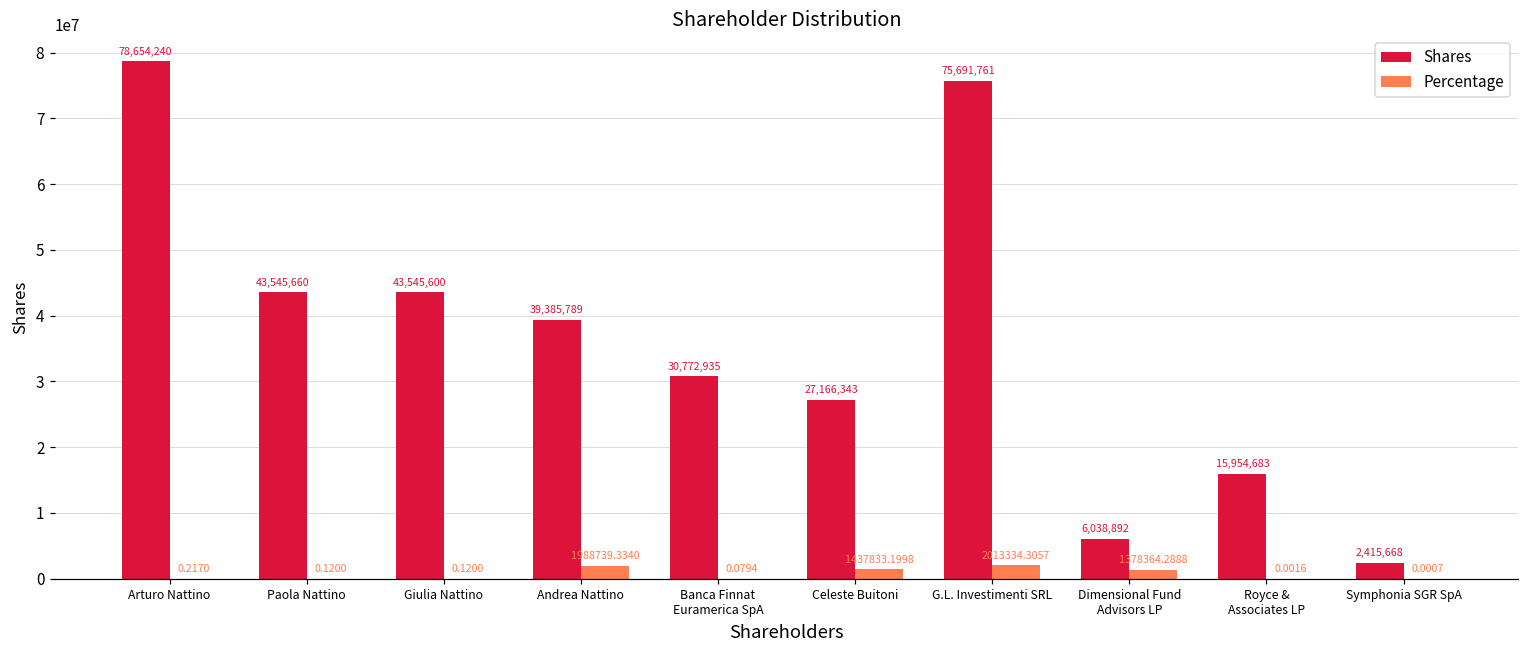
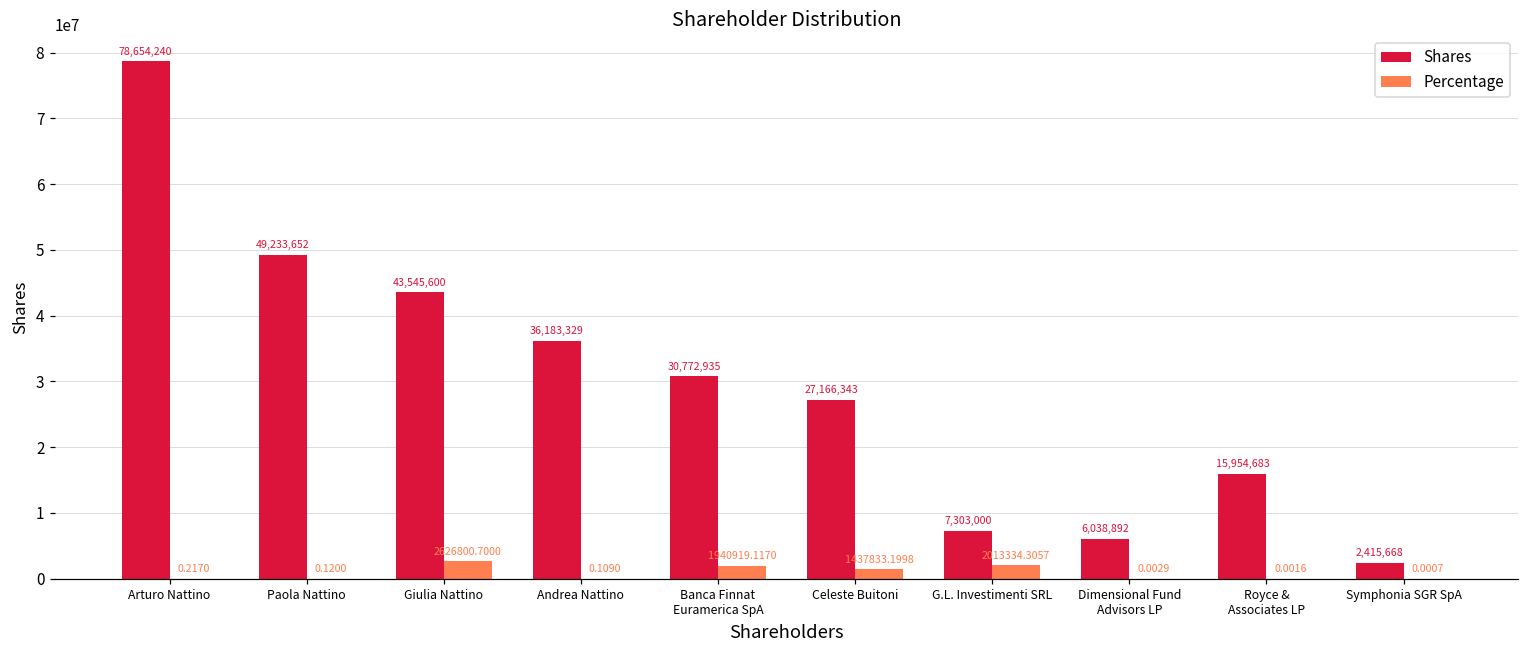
Shares, Paola Nattino: 43,545,660 -> 49,233,652
Percentage, Giulia Nattino: 0.1200 -> 2626800.7000
Shares, Andrea Nattino: 39,385,789 -> 36,183,329
Percentage, Andrea Nattino: 1988739.3340 -> 0.1090
Percentage, Banca Finnat Euramerica SpA: 0.0794 -> 1940919.1170
Shares, G.L. Investimenti SRL: 75,691,761 -> 7,303,000
Percentage, Dimensional Fund Advisors LP: 1378364.2888 -> 0.0029
